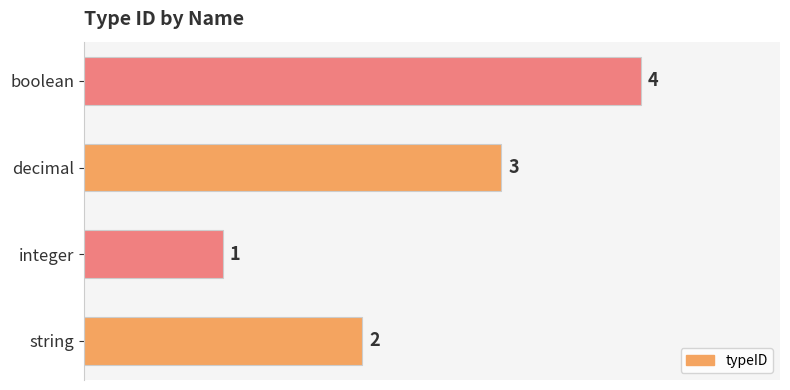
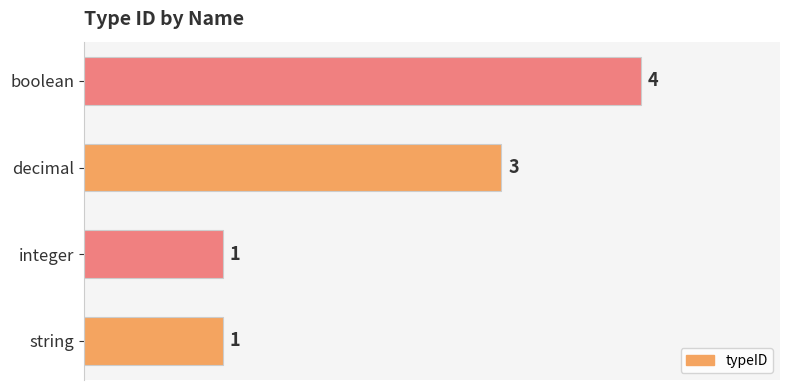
string: 2 -> 1
